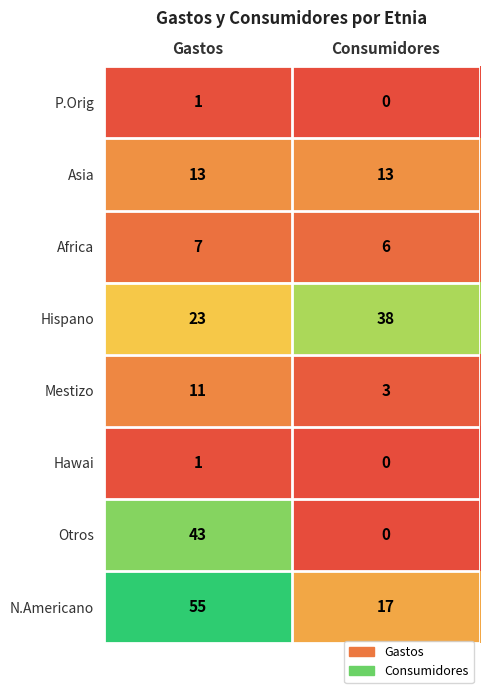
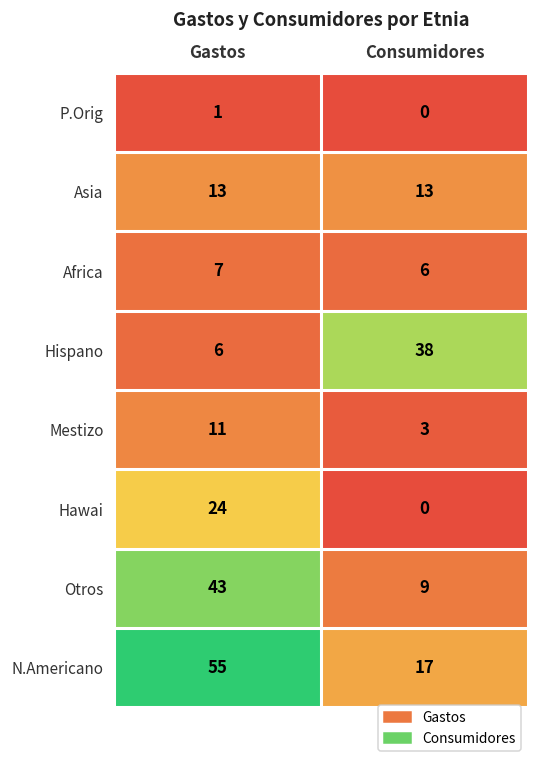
Hispano, Gastos: 23 -> 6
Hawai, Gastos: 1 -> 24
Otros, Consumidores: 0 -> 9
